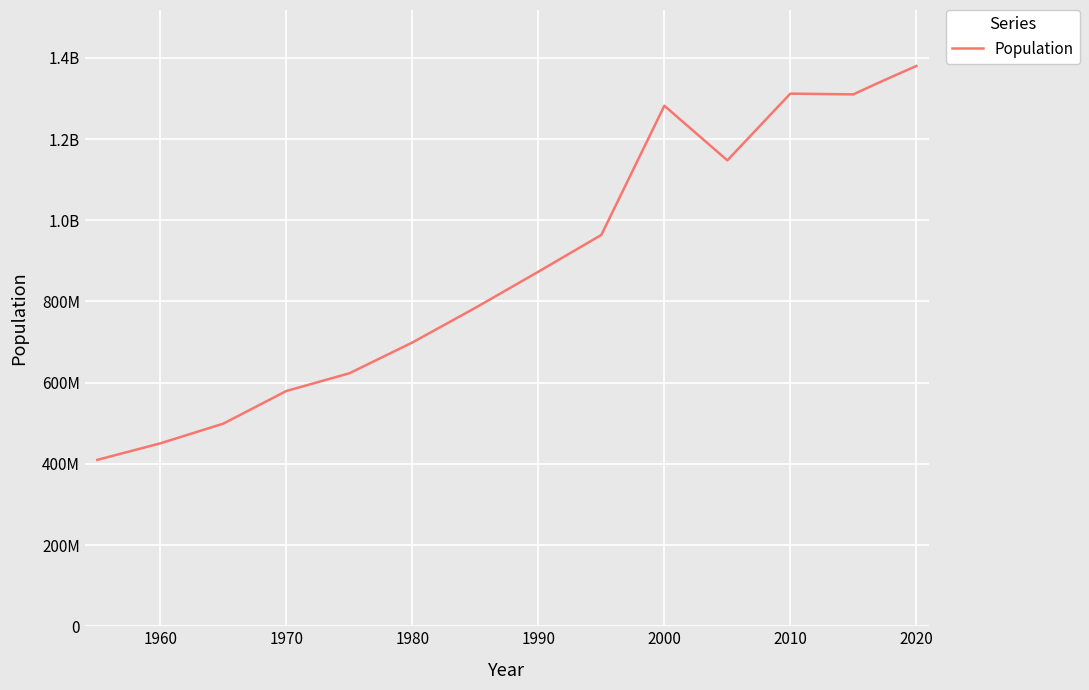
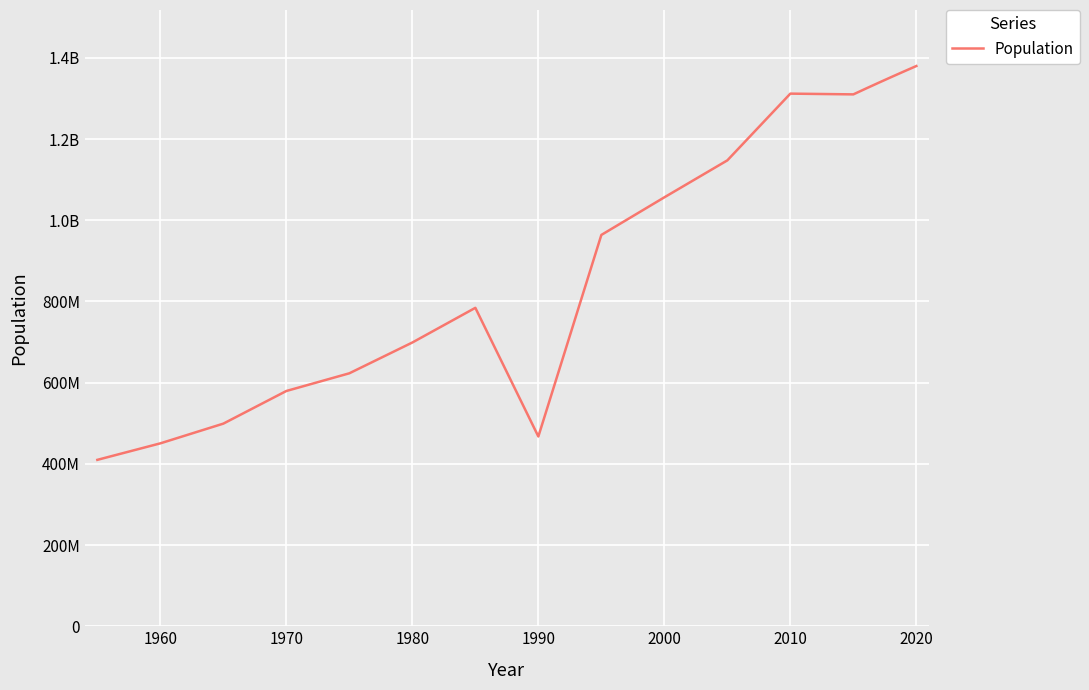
1990: 870000000 -> 470000000
2000: 1280000000 -> 1060000000
